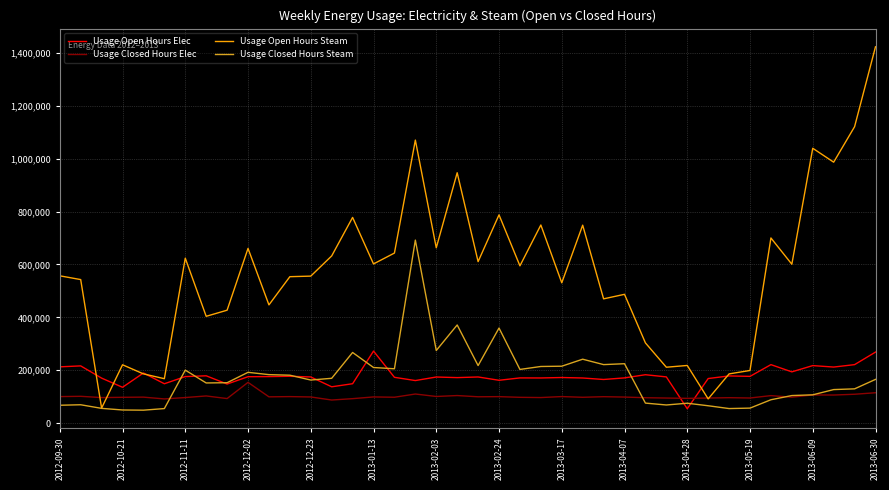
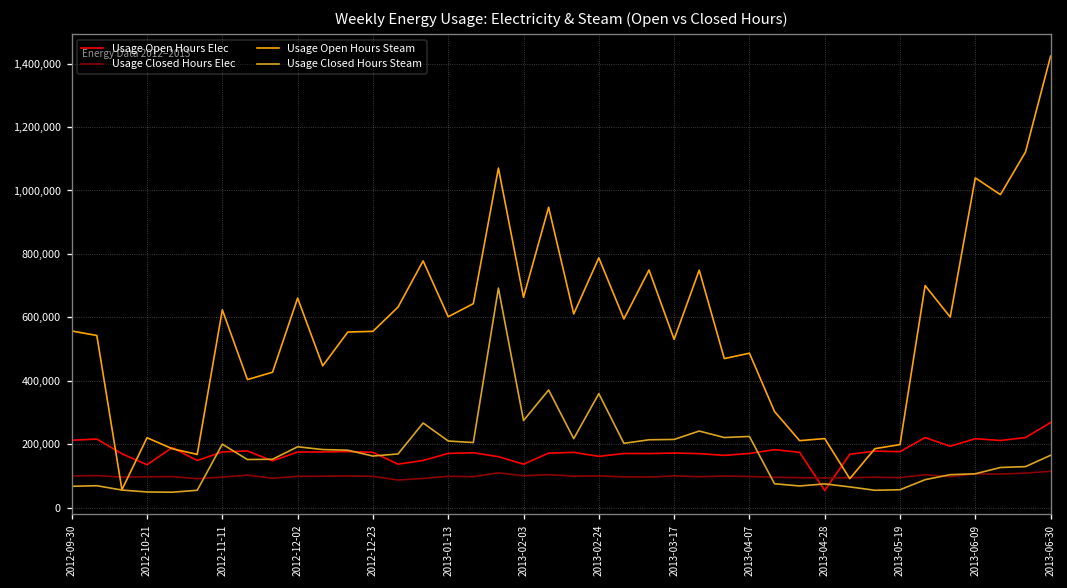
Usage Closed Hours Elec, 2012-12-02: 150,000 -> 100,000
Usage Open Hours Elec, 2013-01-13: 270,000 -> 170,000
Usage Open Hours Elec, 2013-02-03: 170,000 -> 140,000
